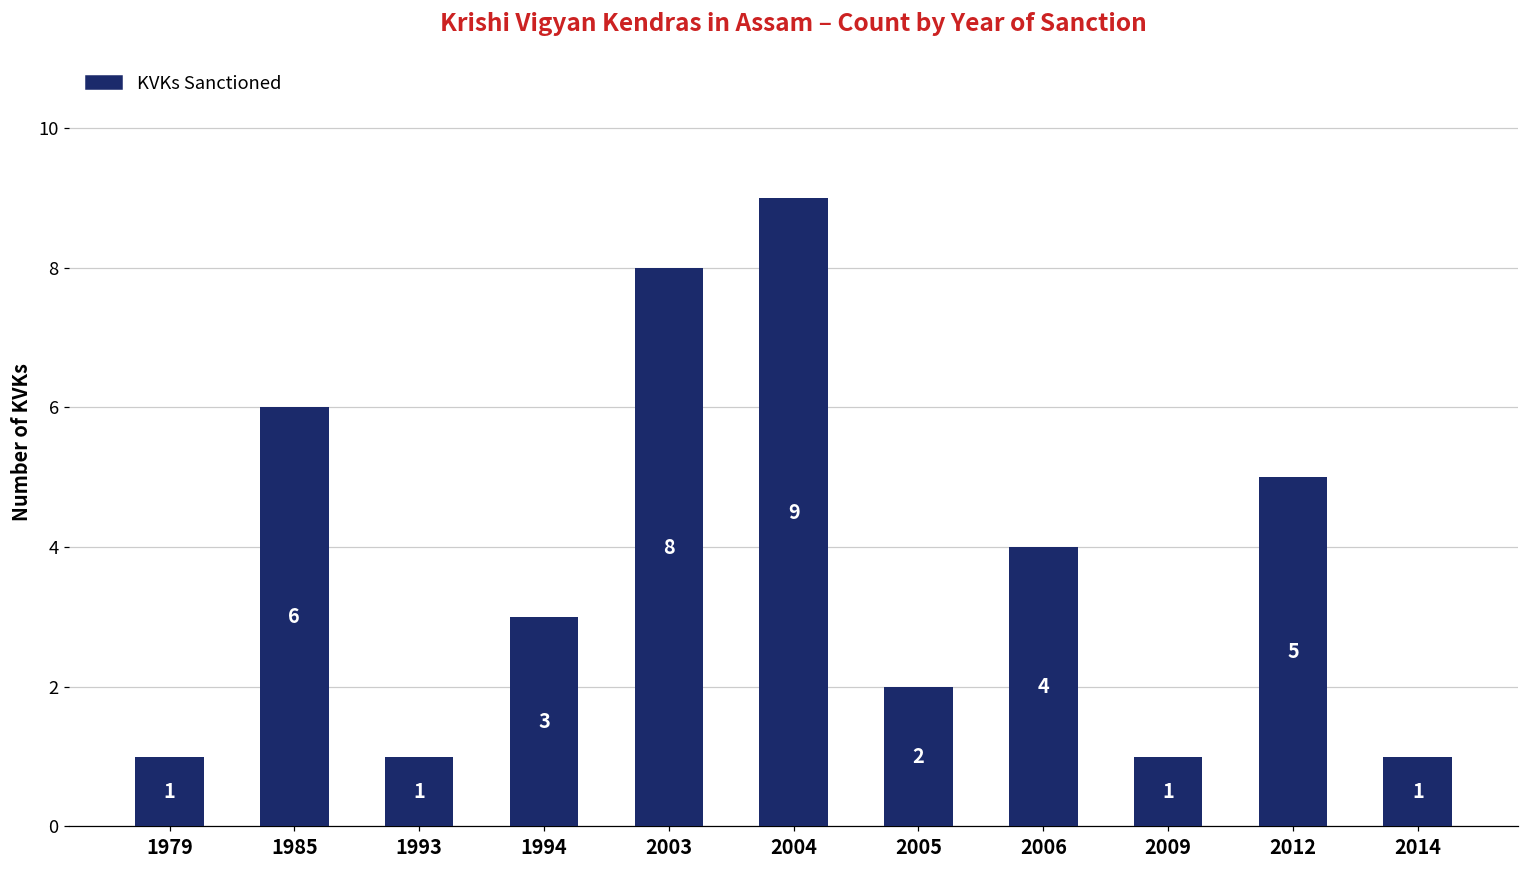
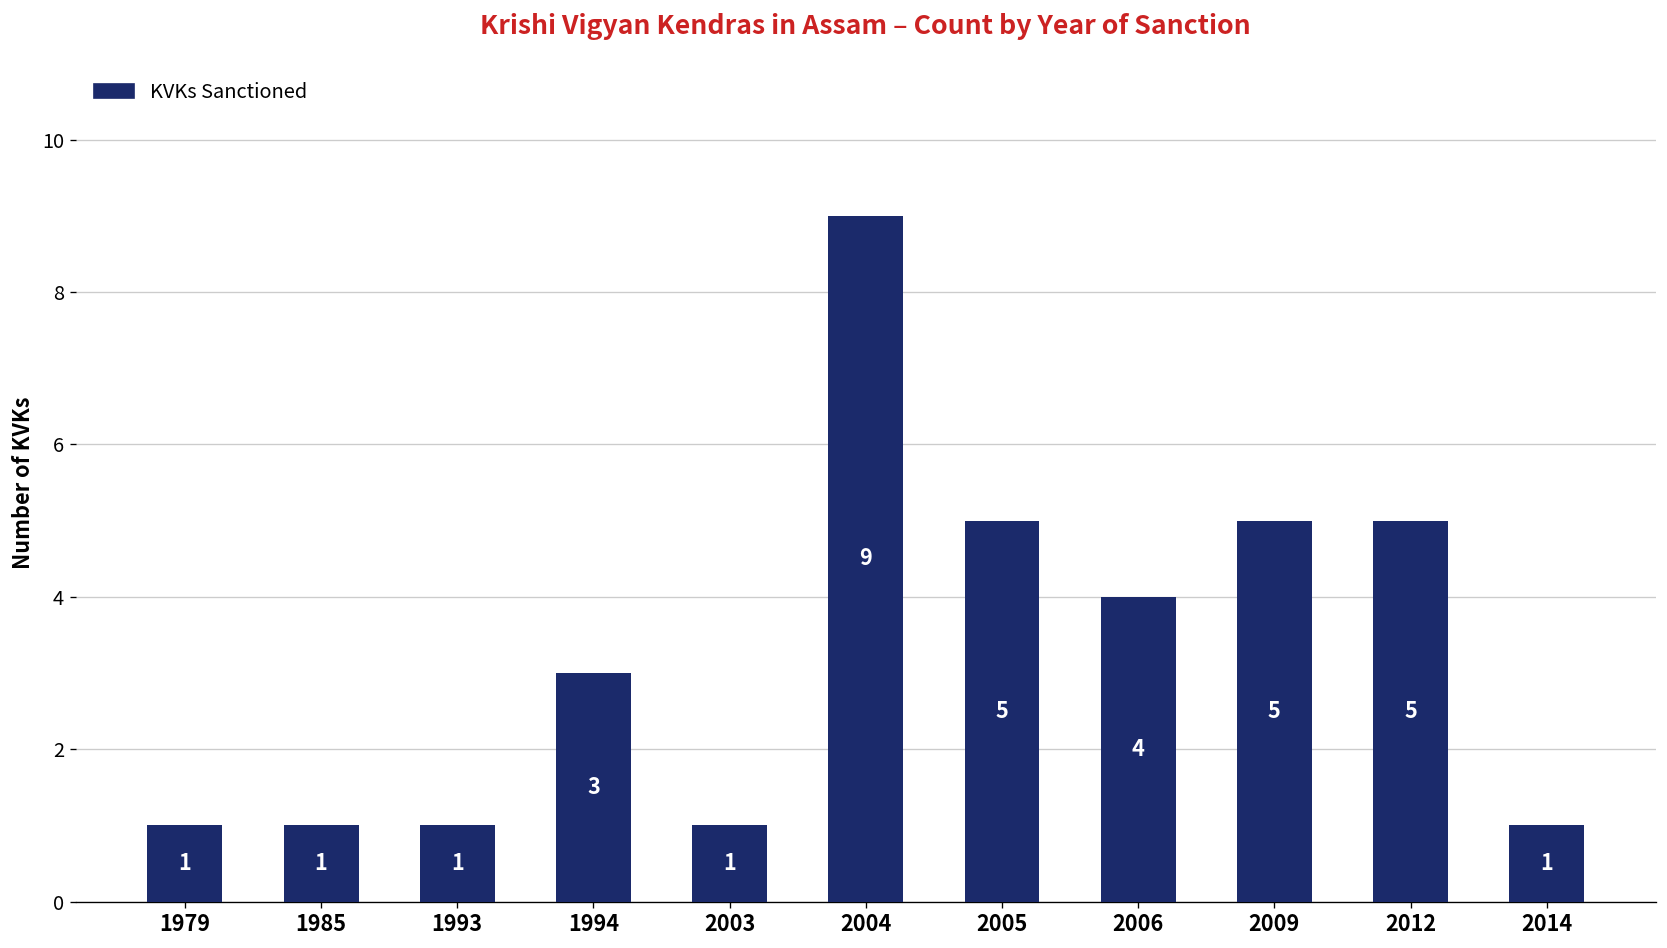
1985: 6 -> 1
2003: 8 -> 1
2005: 2 -> 5
2009: 1 -> 5
